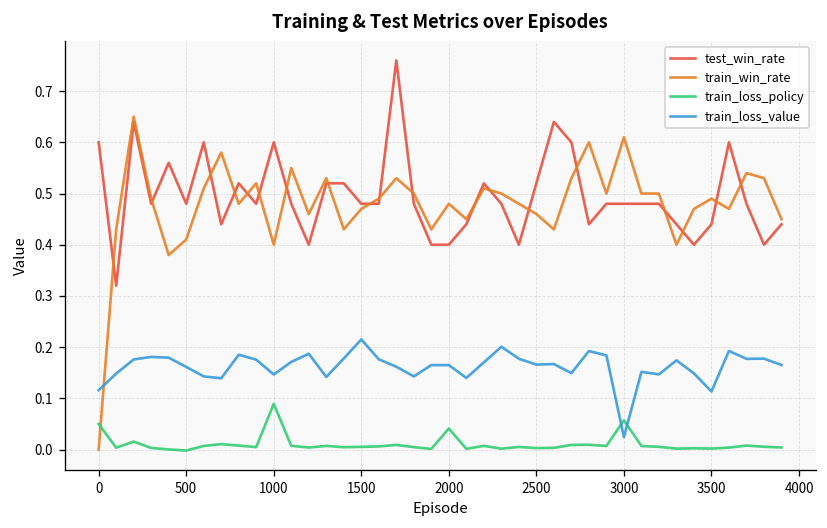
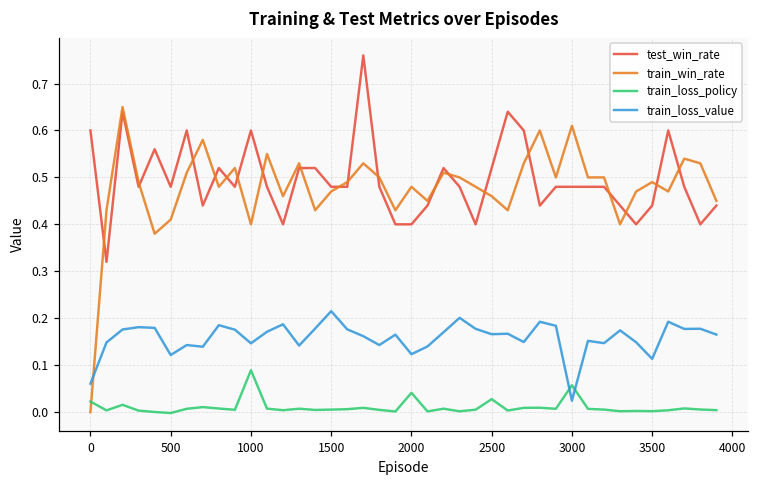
train_loss_policy, 0: 0.05 -> 0.02
train_loss_value, 0: 0.12 -> 0.06
train_loss_value, 500: 0.16 -> 0.12
train_loss_value, 2000: 0.16 -> 0.12
train_loss_policy, 2500: 0.00 -> 0.03
